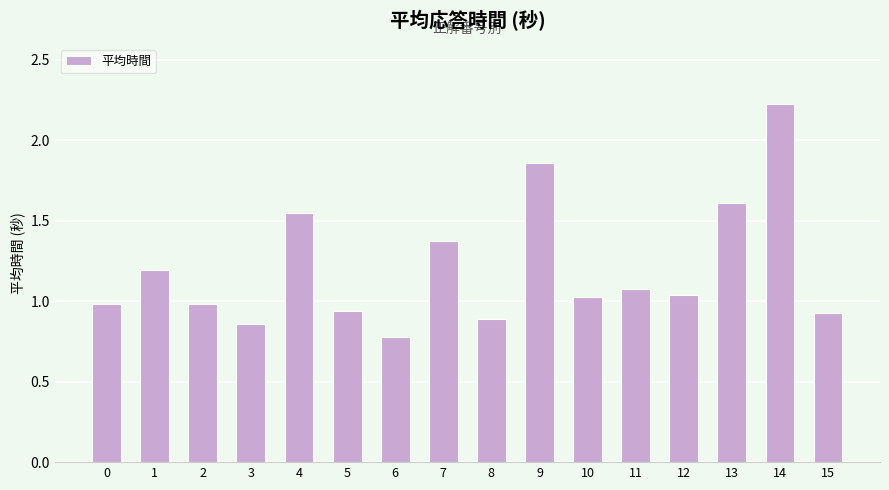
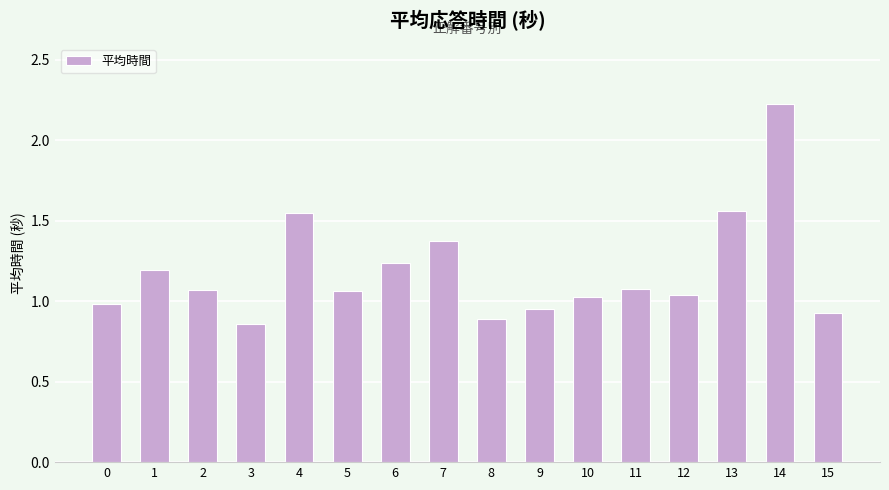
2: 0.98 -> 1.07
5: 0.94 -> 1.07
6: 0.78 -> 1.24
9: 1.86 -> 0.95
13: 1.61 -> 1.56
